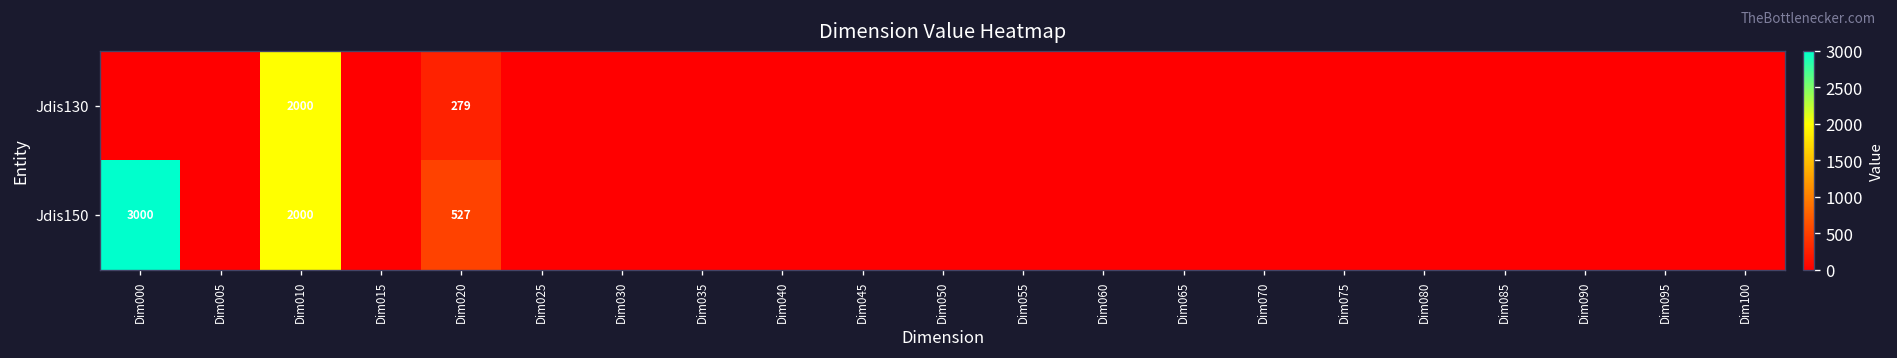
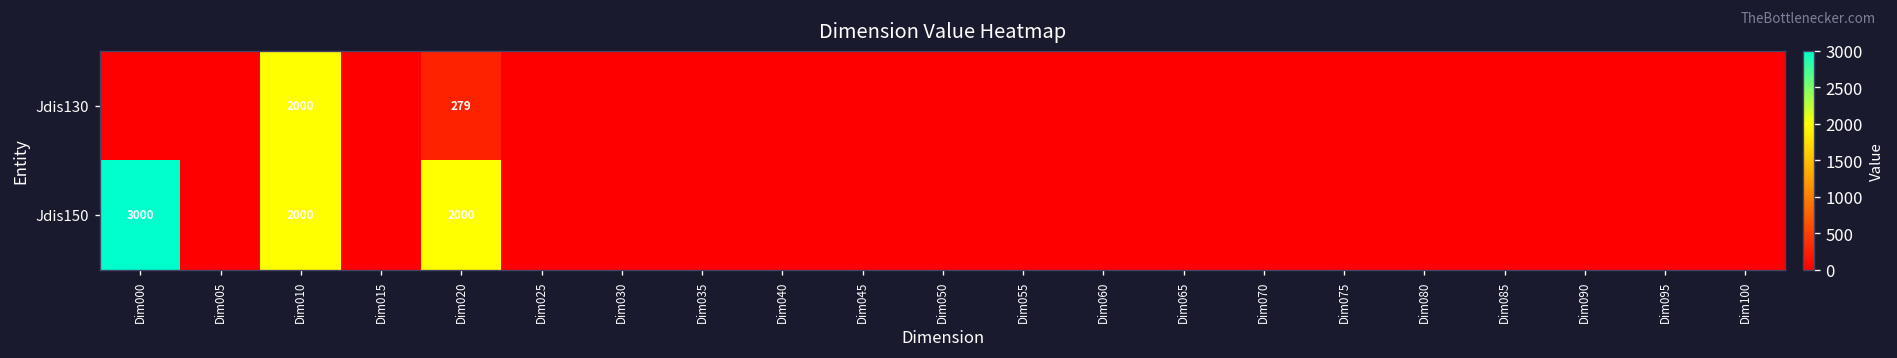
Jdis150, Dim020: 527 -> 2000
